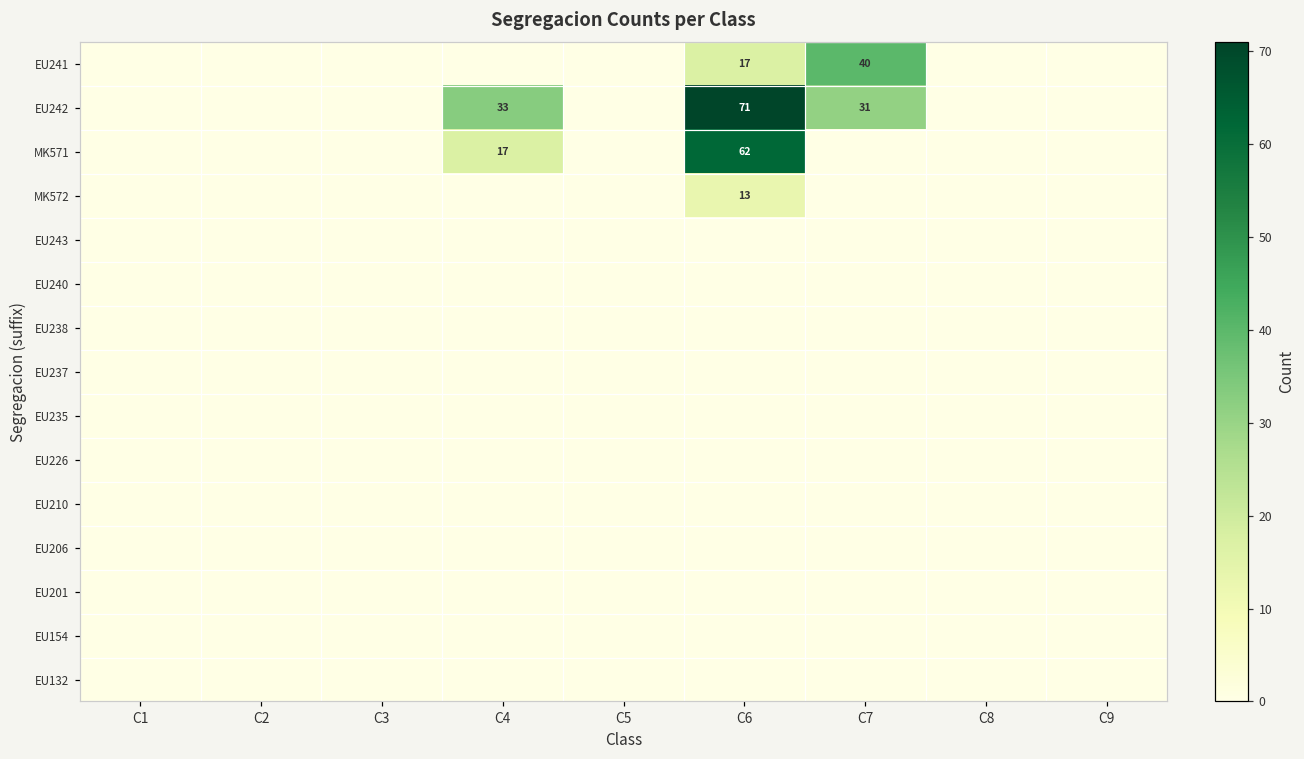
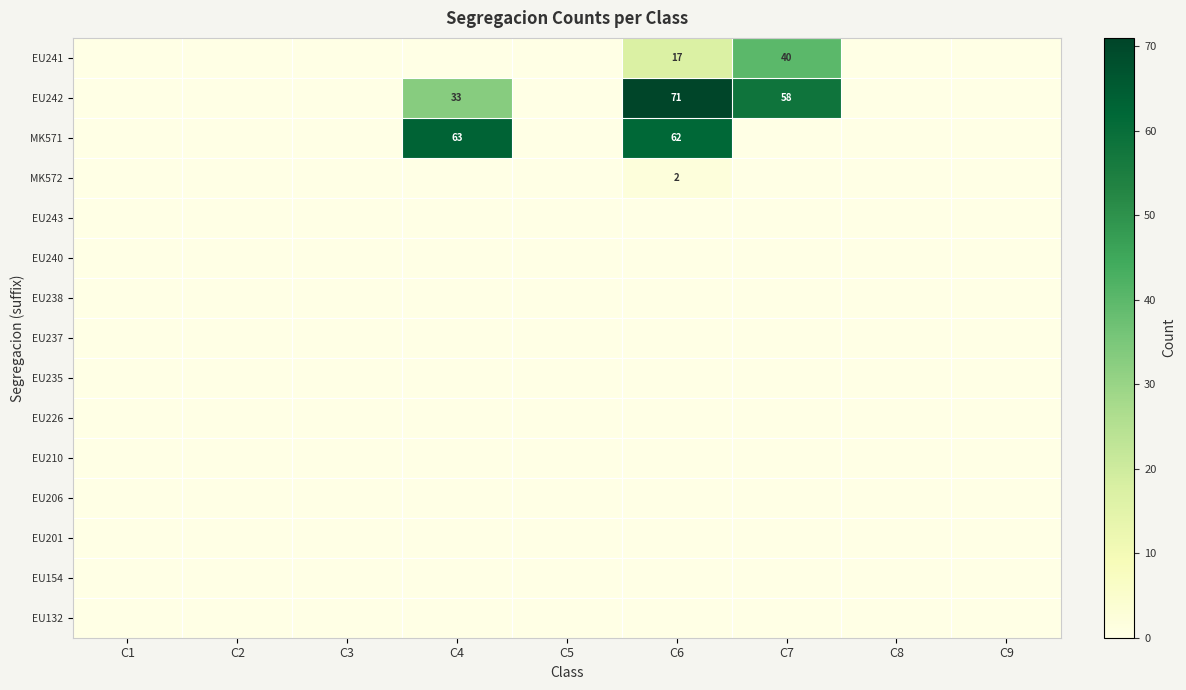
EU242, C7: 31 -> 58
MK571, C4: 17 -> 63
MK572, C6: 13 -> 2
